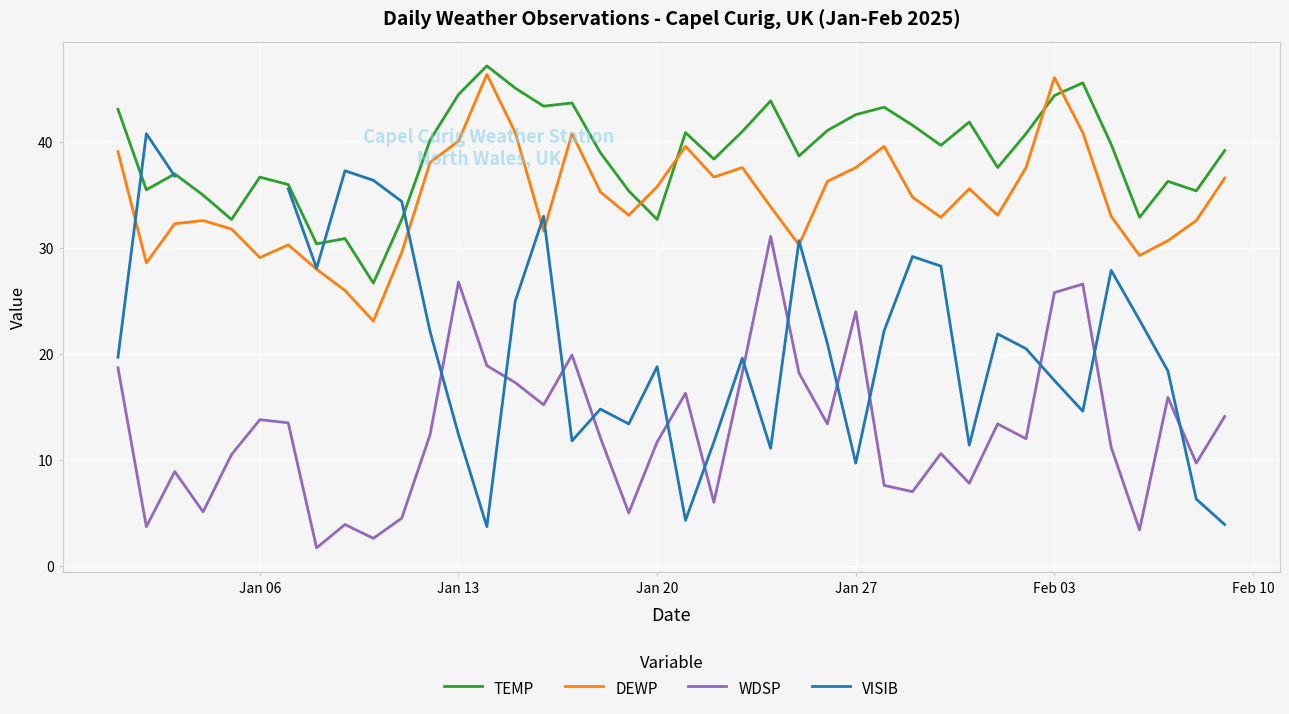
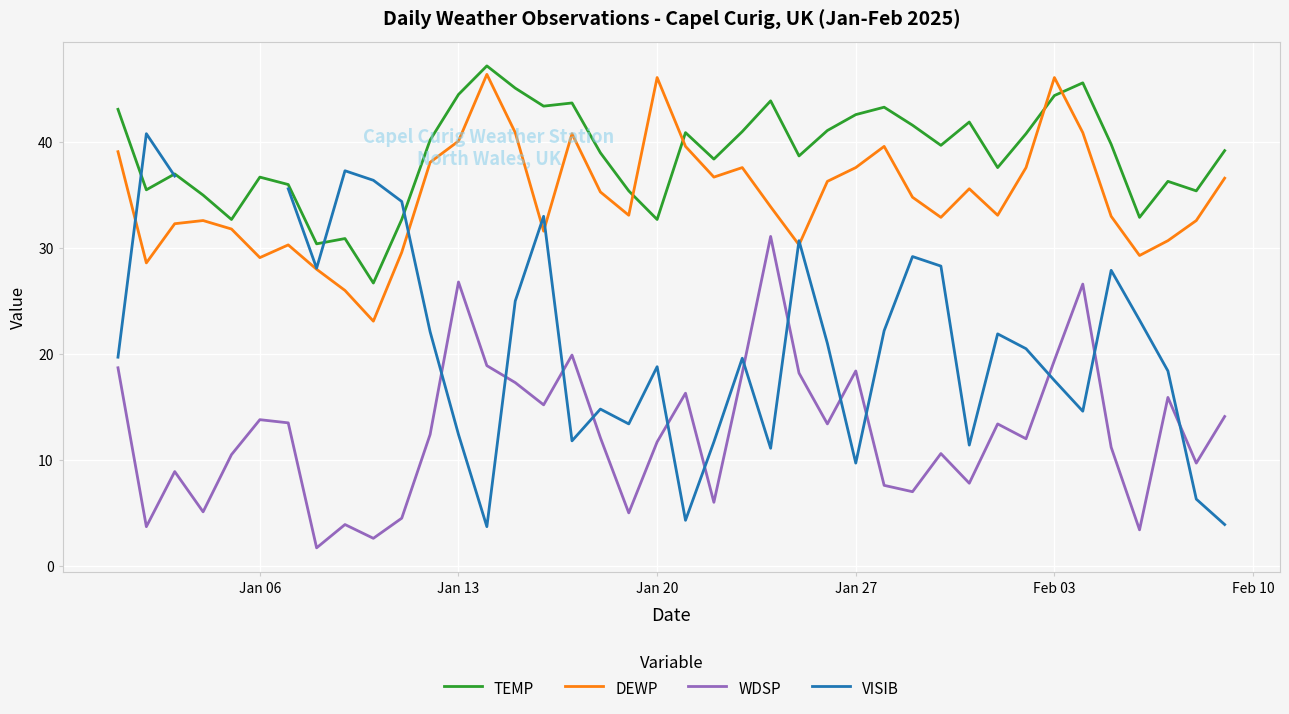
DEWP, Jan 20: 35.8 -> 46.1
WDSP, Jan 27: 24.0 -> 18.4
WDSP, Feb 03: 25.8 -> 19.4
